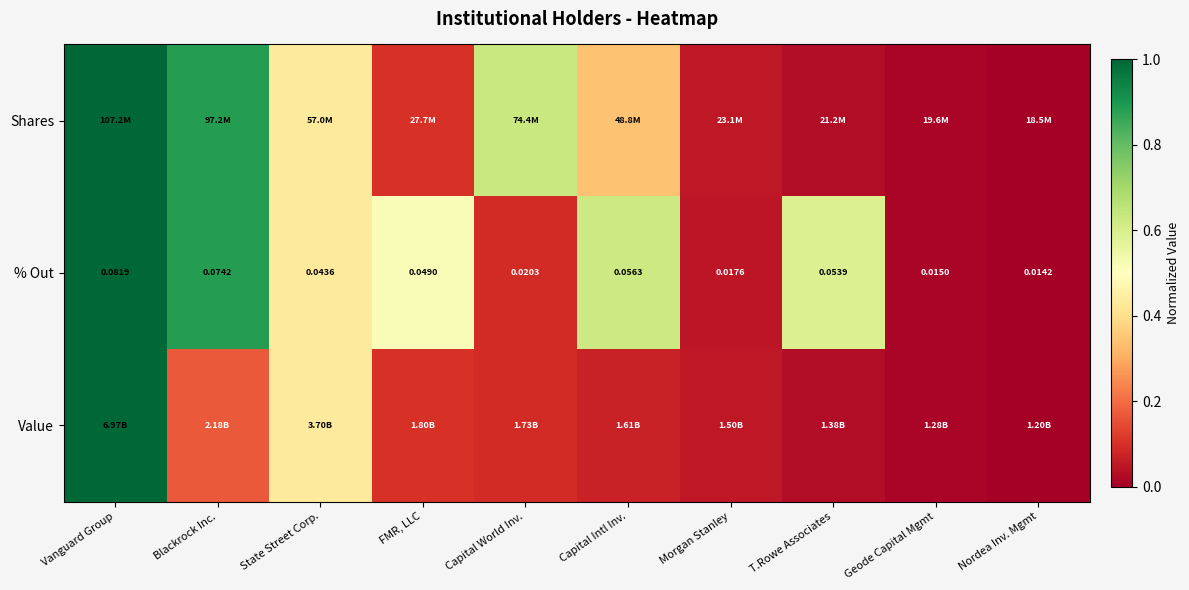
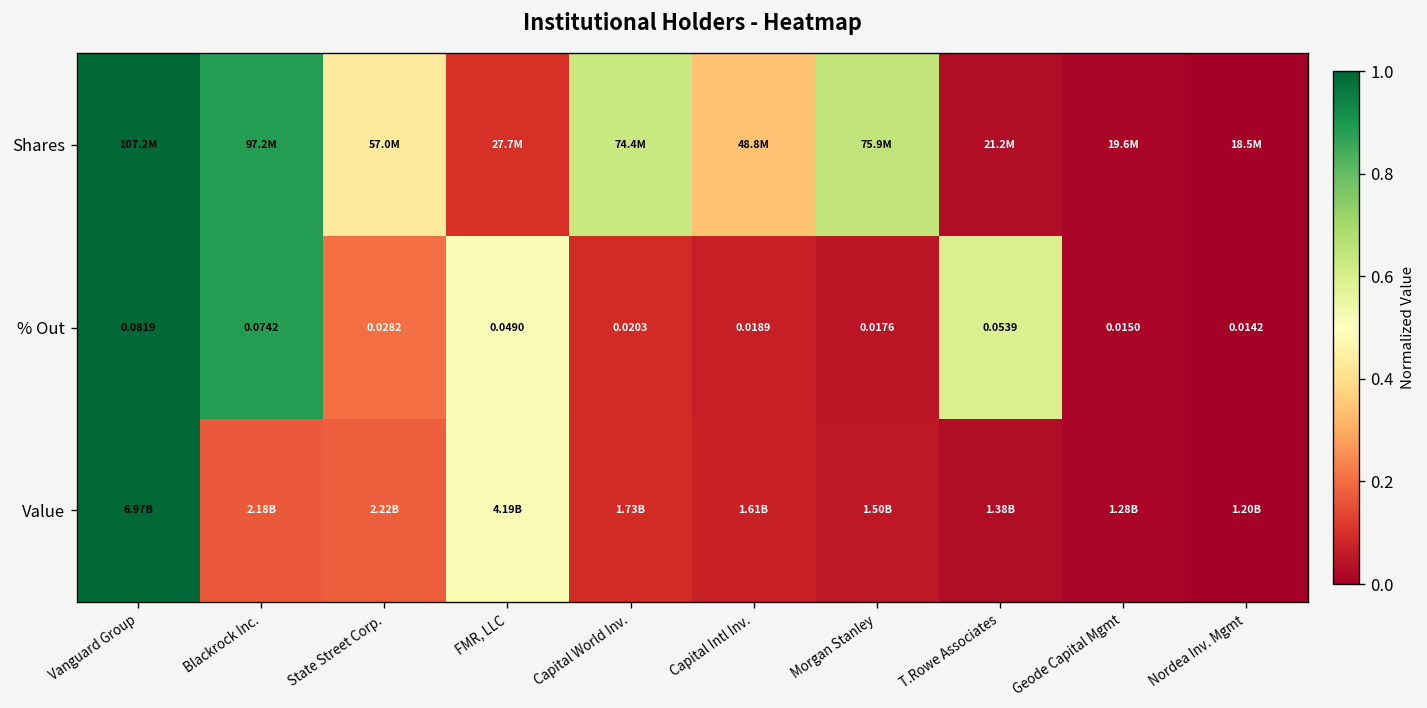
Shares, Morgan Stanley: 23.1M -> 75.9M
% Out, State Street Corp.: 0.0436 -> 0.0282
% Out, Capital Intl Inv.: 0.0563 -> 0.0189
Value, State Street Corp.: 3.70B -> 2.22B
Value, FMR, LLC: 1.80B -> 4.19B
